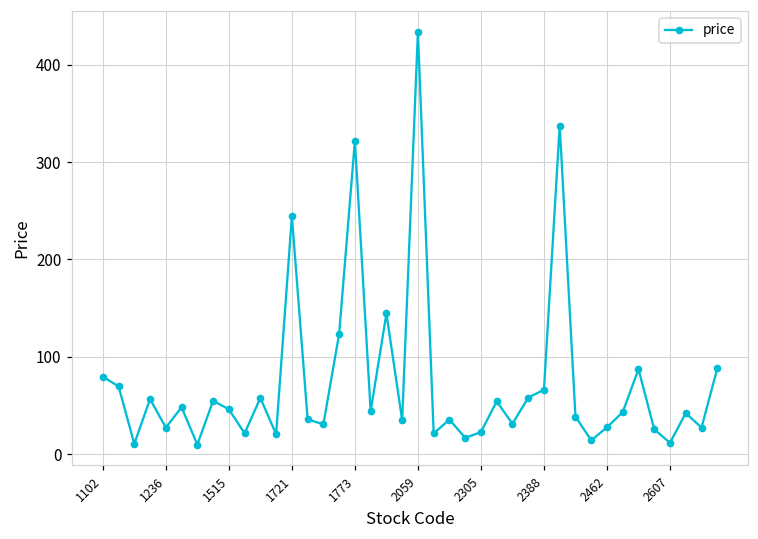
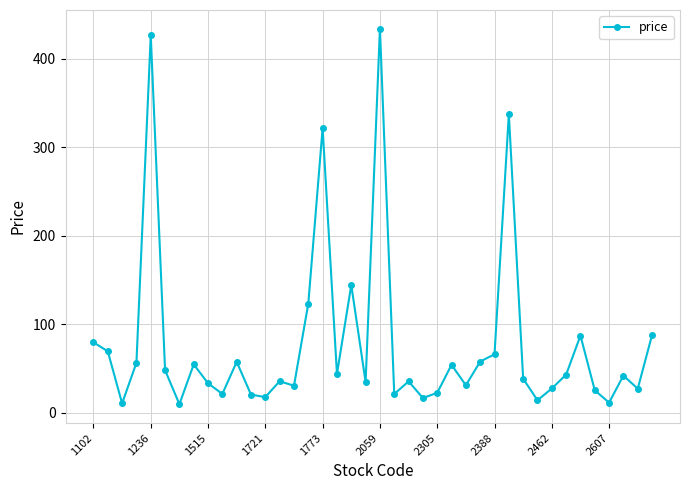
1236: 30 -> 430
1515: 50 -> 30
1721: 240 -> 20
